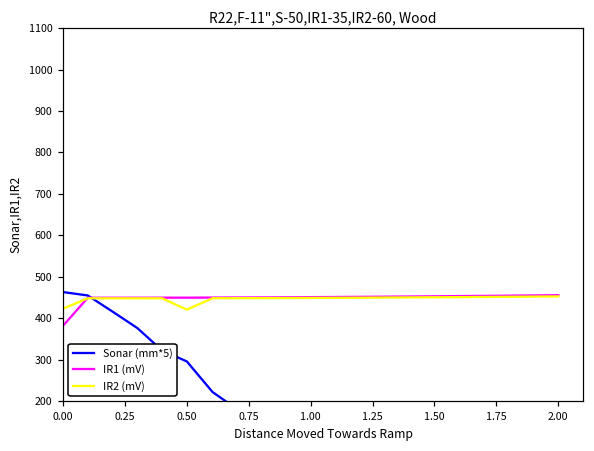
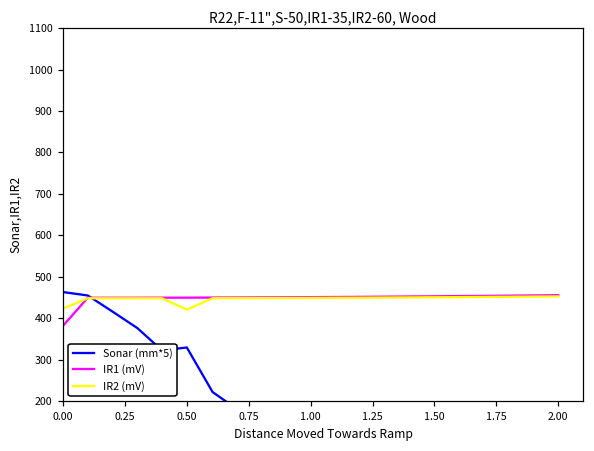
Sonar (mm*5), 0.50: 300 -> 330
